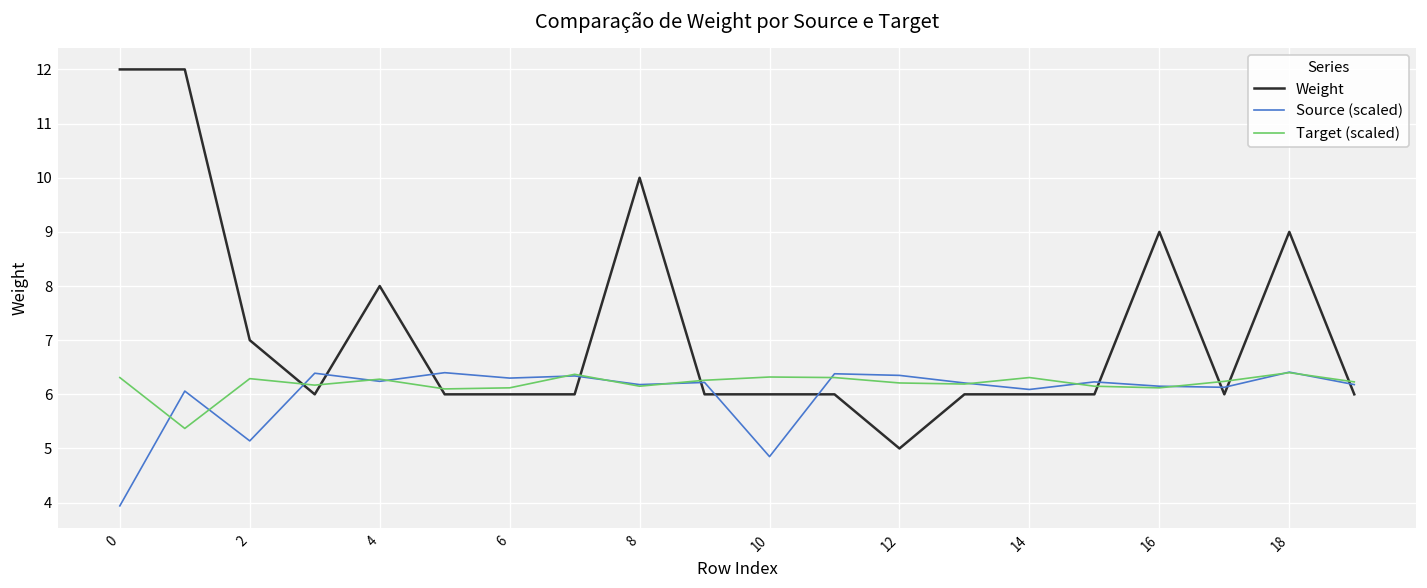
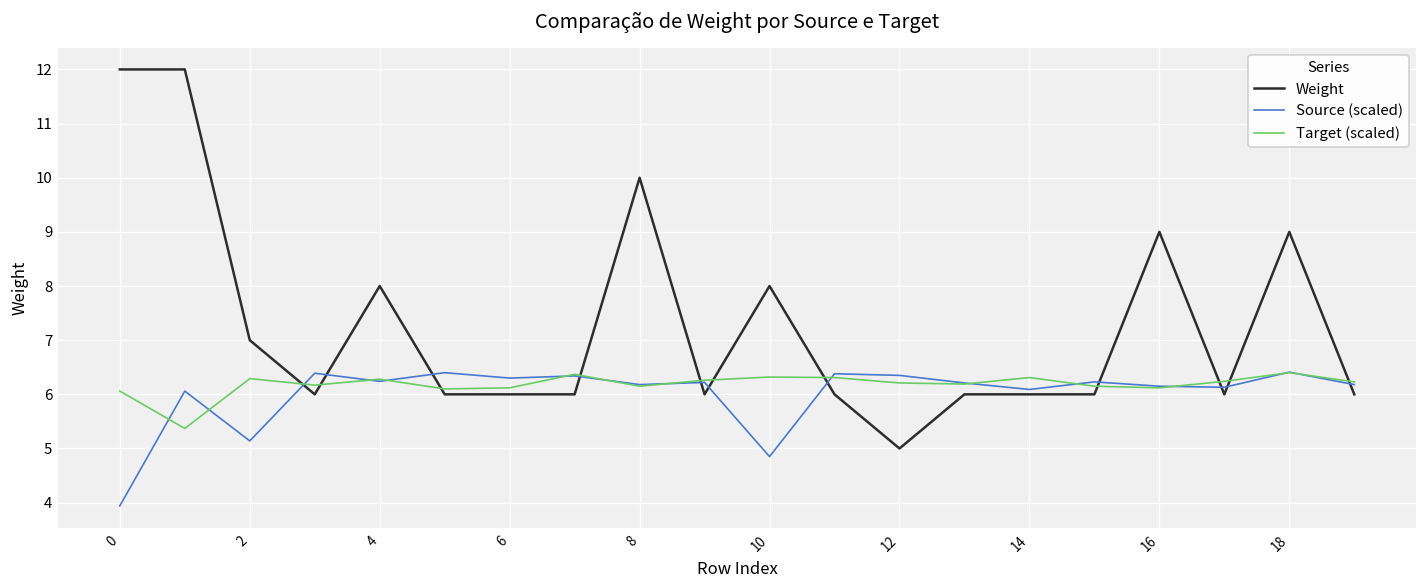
Target (scaled), 0: 6.3 -> 6.1
Weight, 10: 6 -> 8
